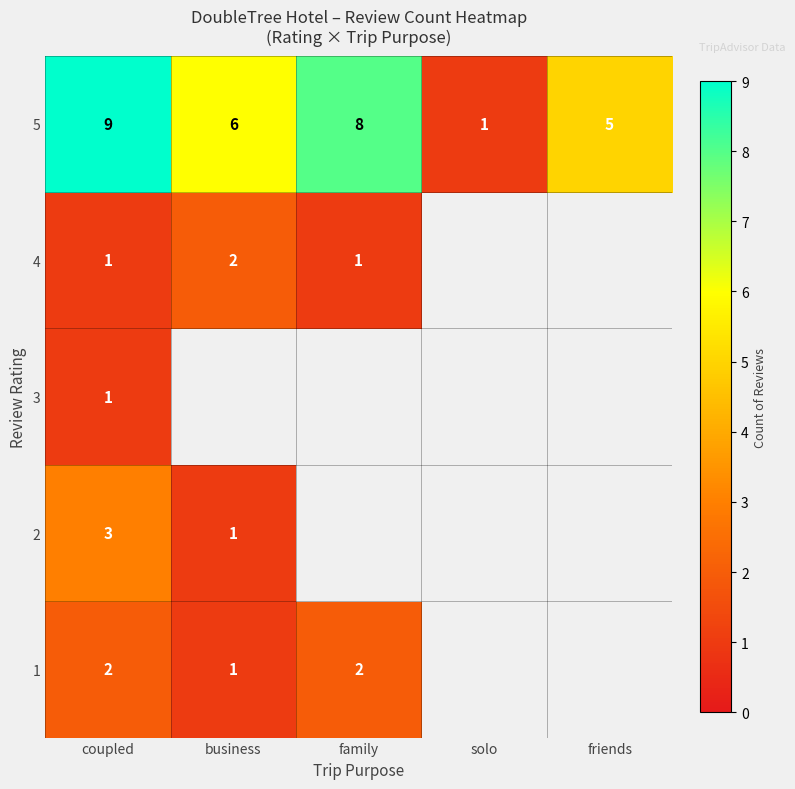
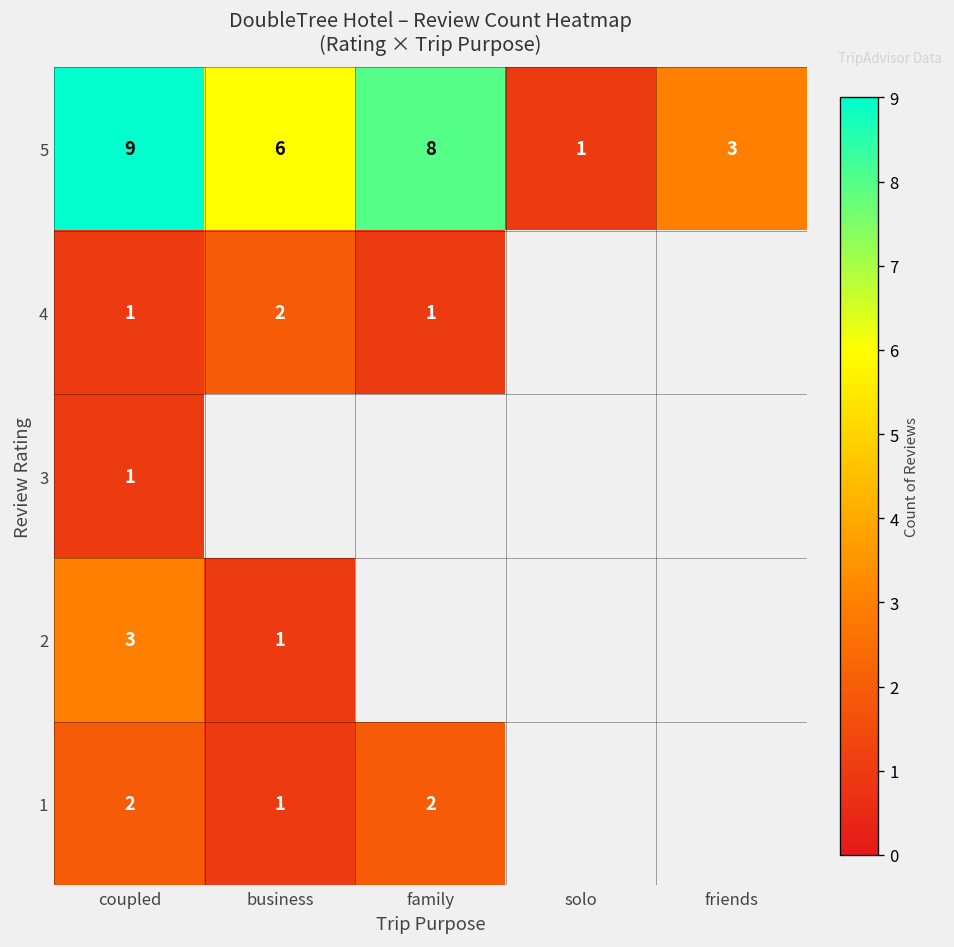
5, friends: 5 -> 3
